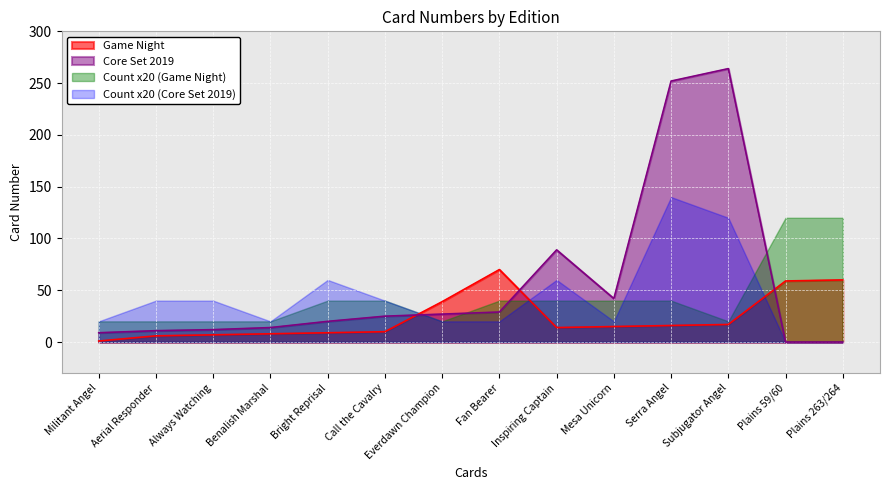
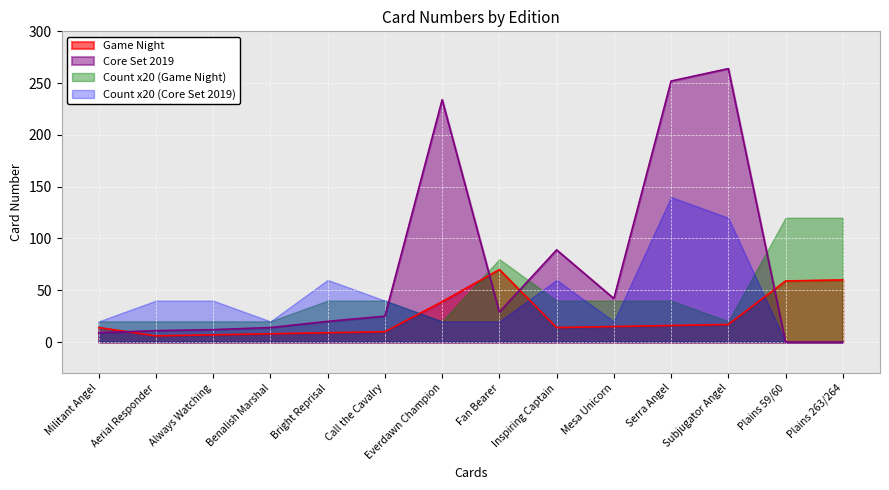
Game Night, Militant Angel: 1 -> 14
Core Set 2019, Everdawn Champion: 27 -> 234
Count x20 (Game Night), Fan Bearer: 40 -> 80
